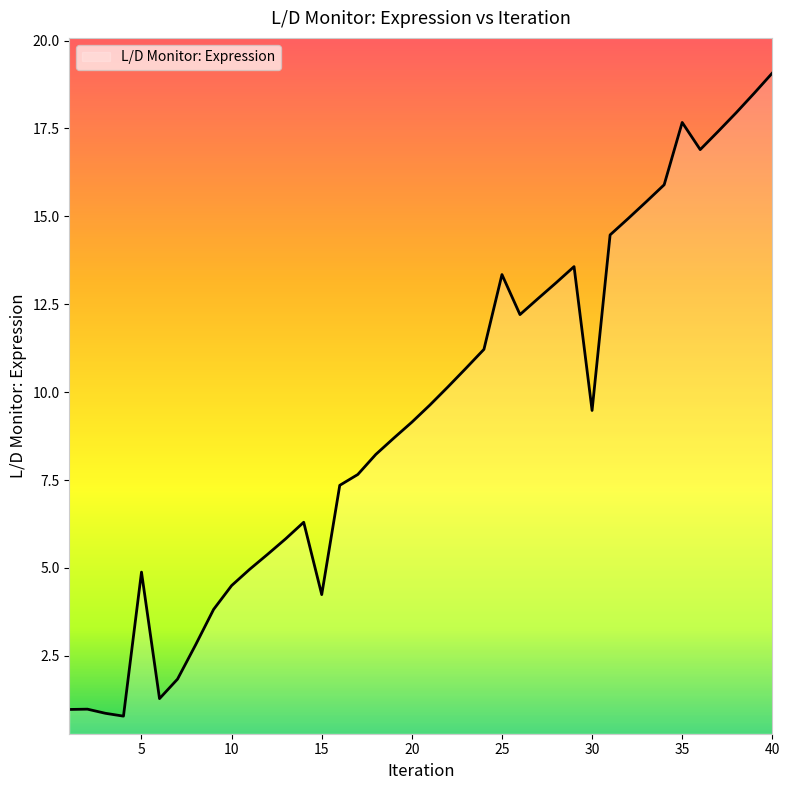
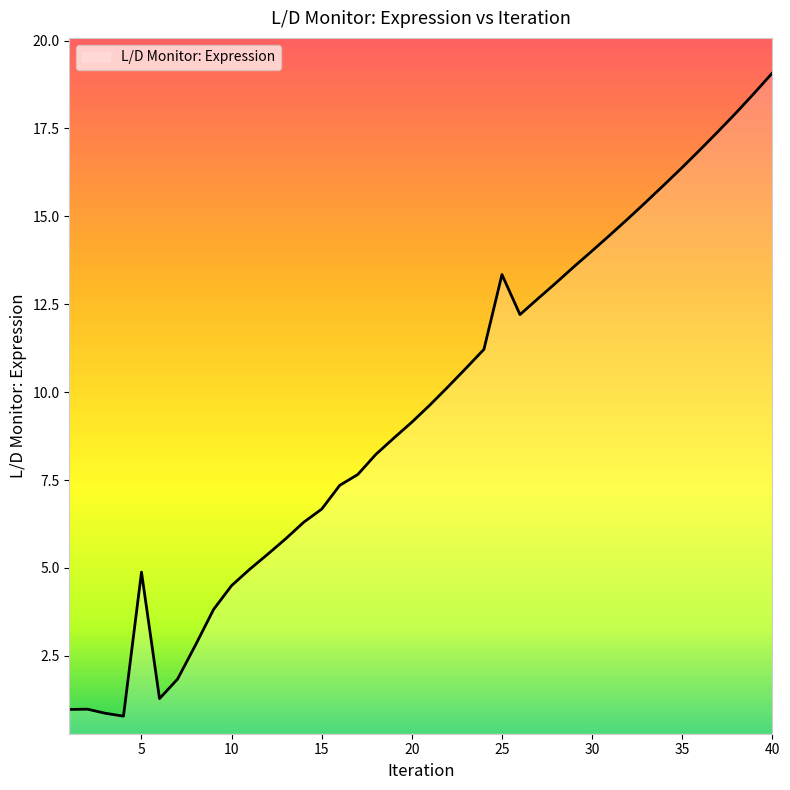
15: 4.2 -> 6.7
30: 9.5 -> 14.0
35: 17.7 -> 16.4
